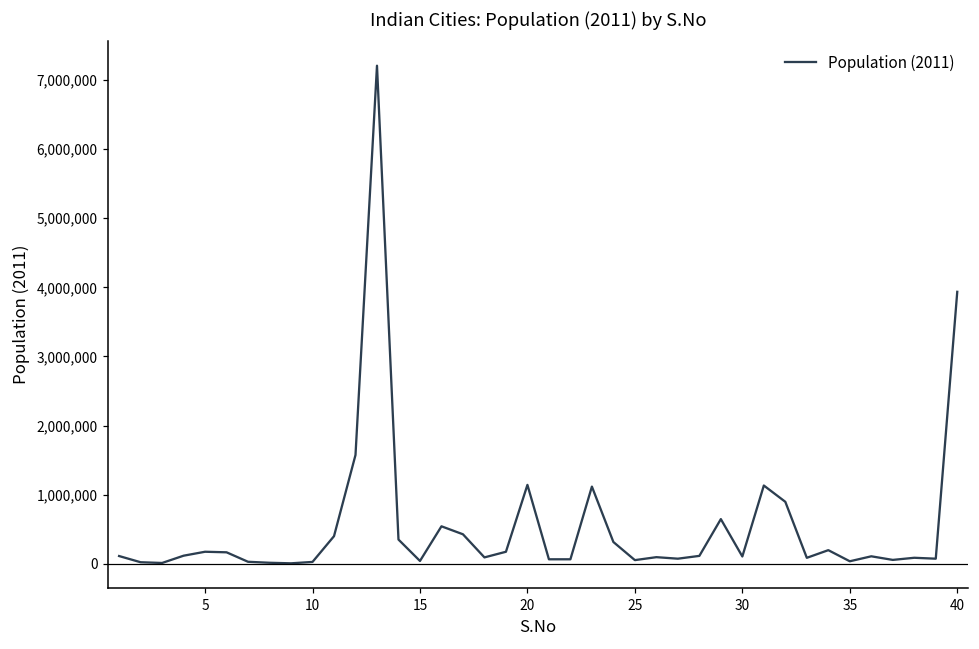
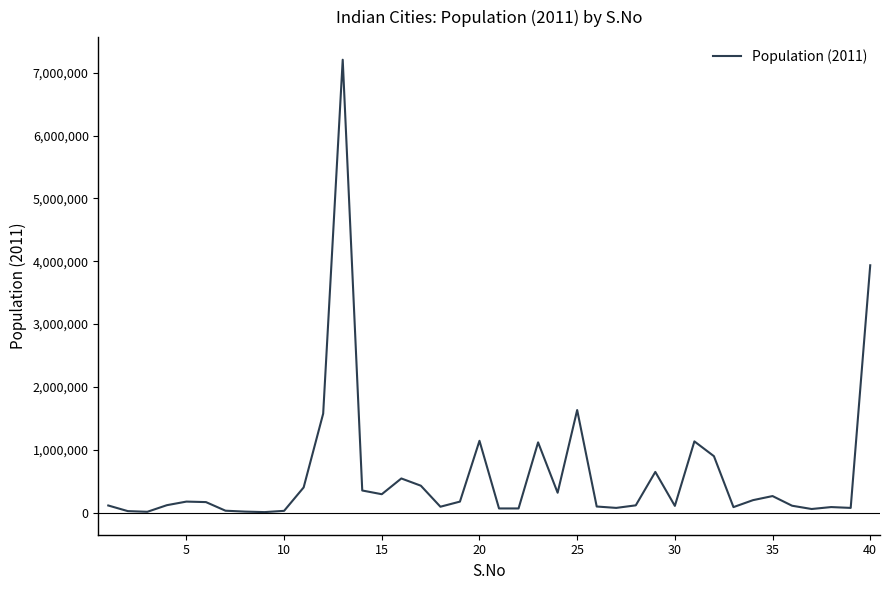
15: 0 -> 300,000
25: 100,000 -> 1,600,000
35: 0 -> 300,000
